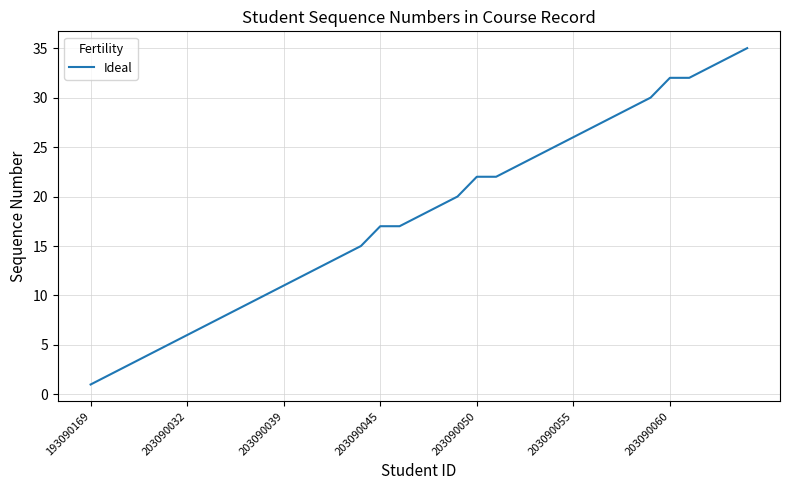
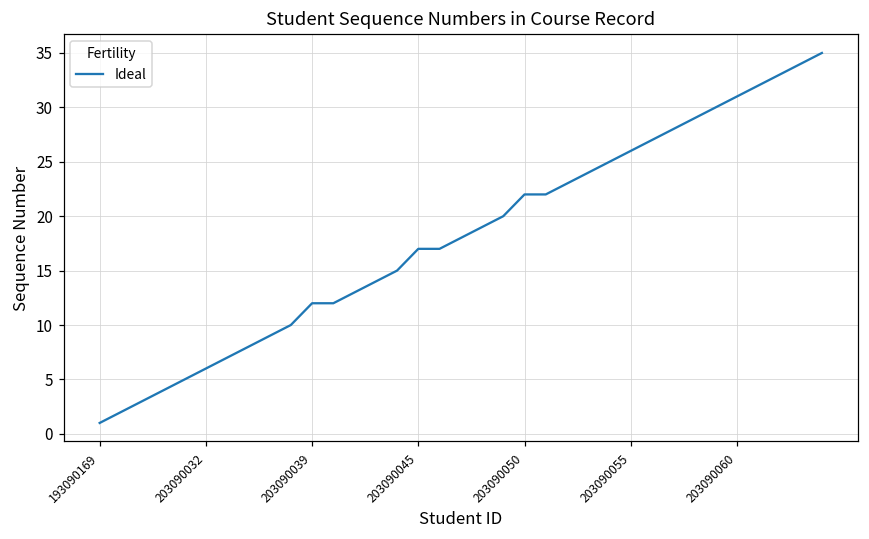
203090039: 11 -> 12
203090060: 32 -> 31
